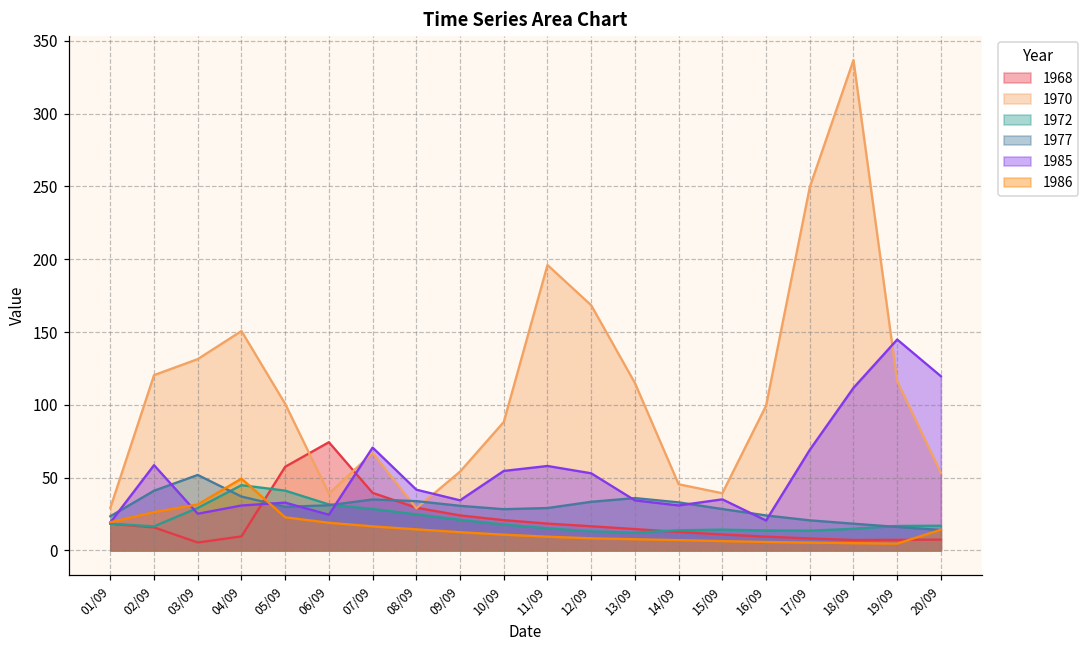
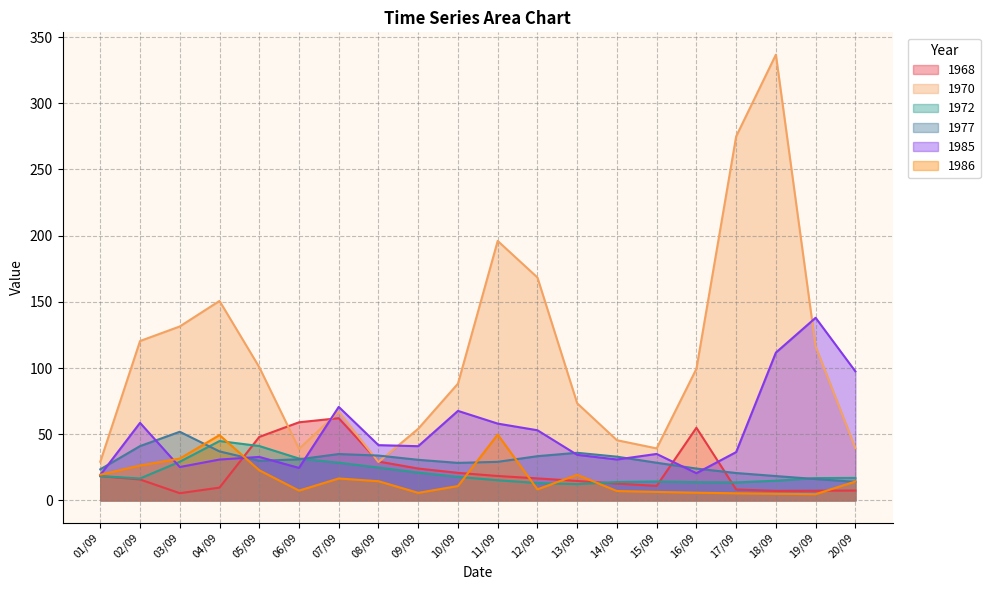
1968, 05/09: 57 -> 48
1968, 06/09: 74 -> 59
1986, 06/09: 19 -> 7
1968, 07/09: 40 -> 62
1985, 09/09: 34 -> 41
1986, 09/09: 13 -> 6
1985, 10/09: 55 -> 68
1986, 11/09: 9 -> 50
1970, 13/09: 115 -> 73
1986, 13/09: 8 -> 19
1968, 16/09: 9 -> 55
1970, 17/09: 249 -> 275
1985, 17/09: 69 -> 36
1985, 19/09: 145 -> 138
1970, 20/09: 53 -> 39
1985, 20/09: 120 -> 97
